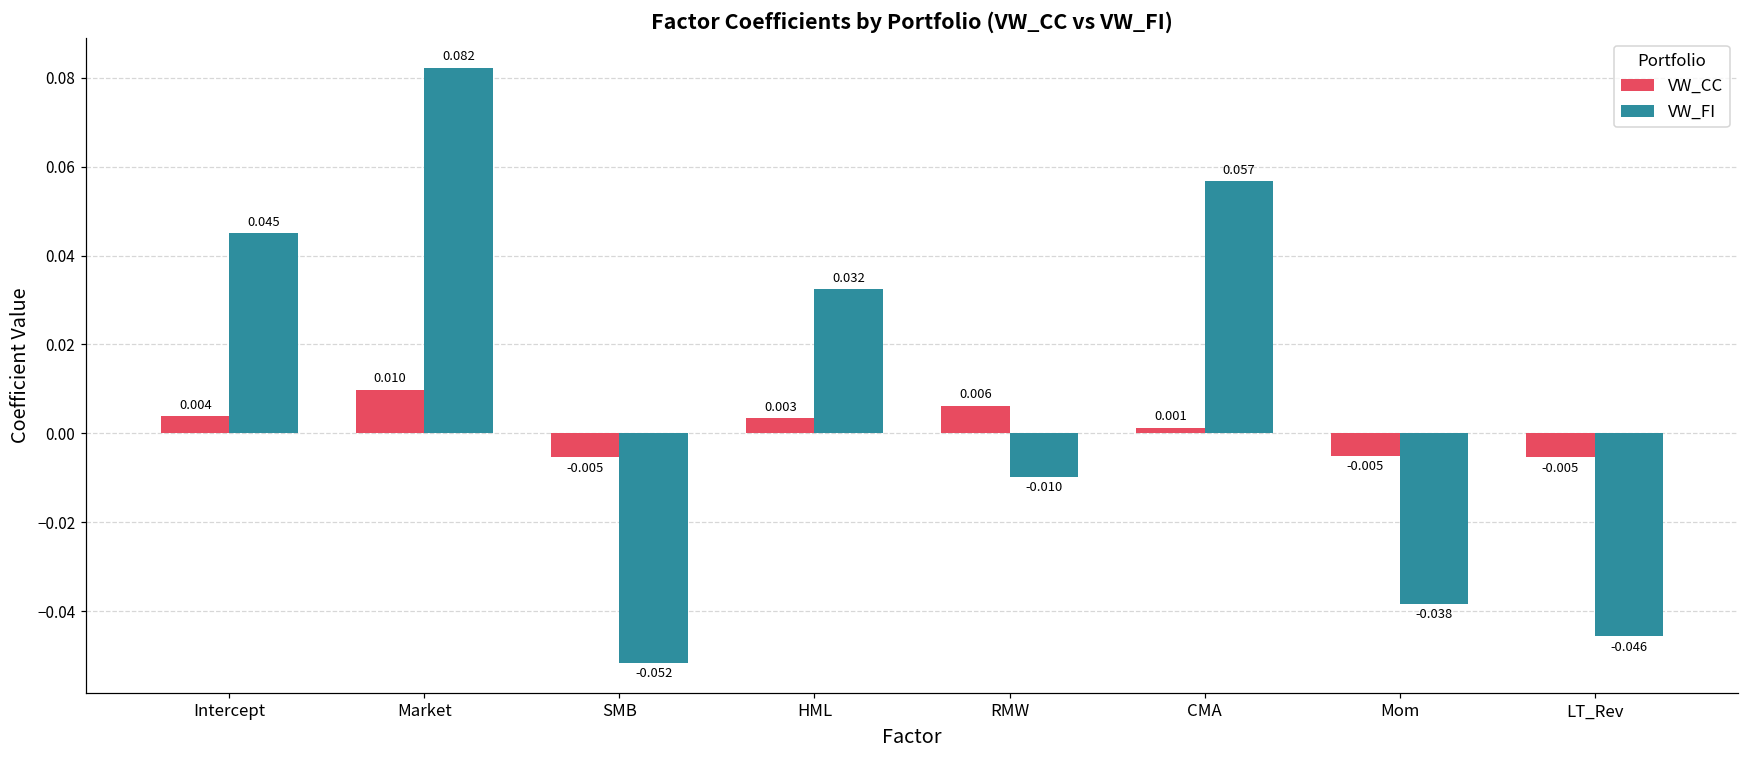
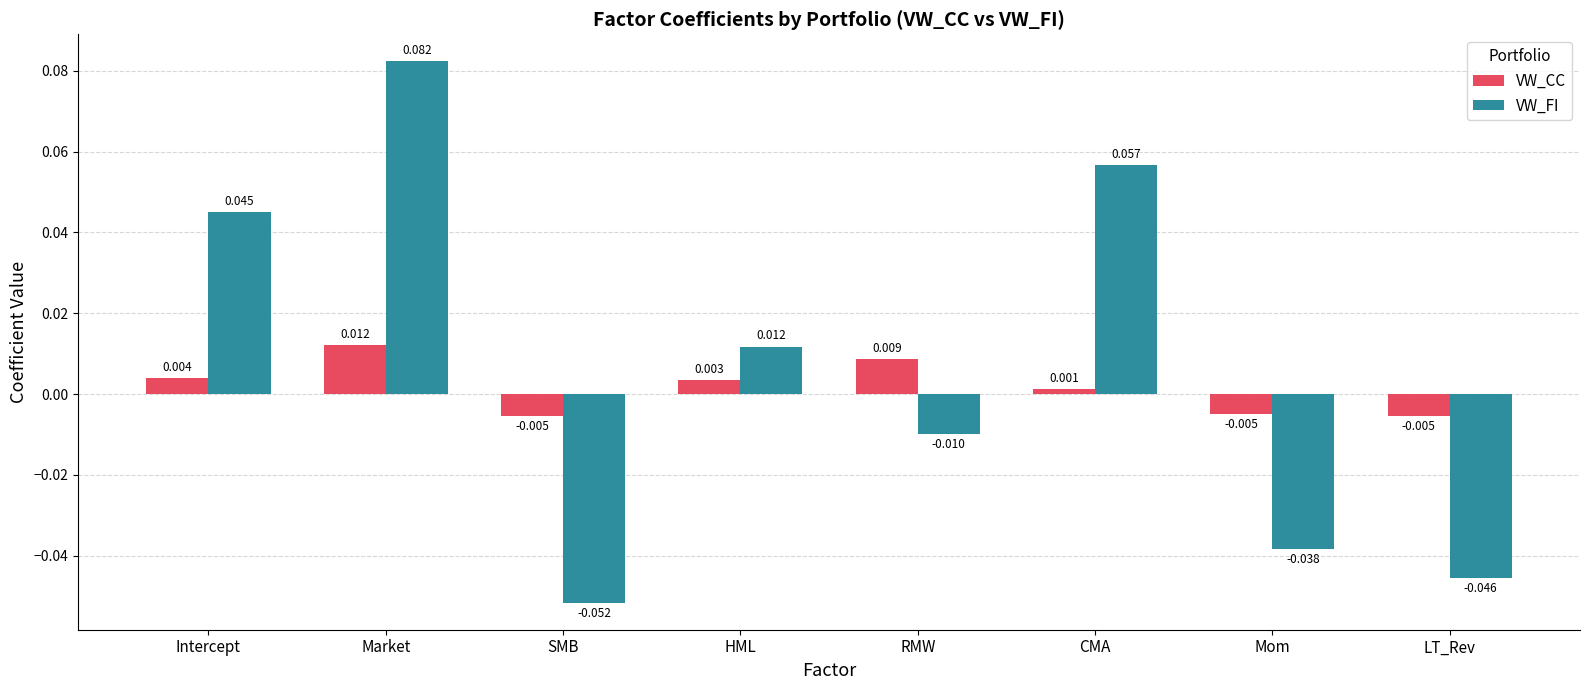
VW_CC, Market: 0.010 -> 0.012
VW_FI, HML: 0.032 -> 0.012
VW_CC, RMW: 0.006 -> 0.009
